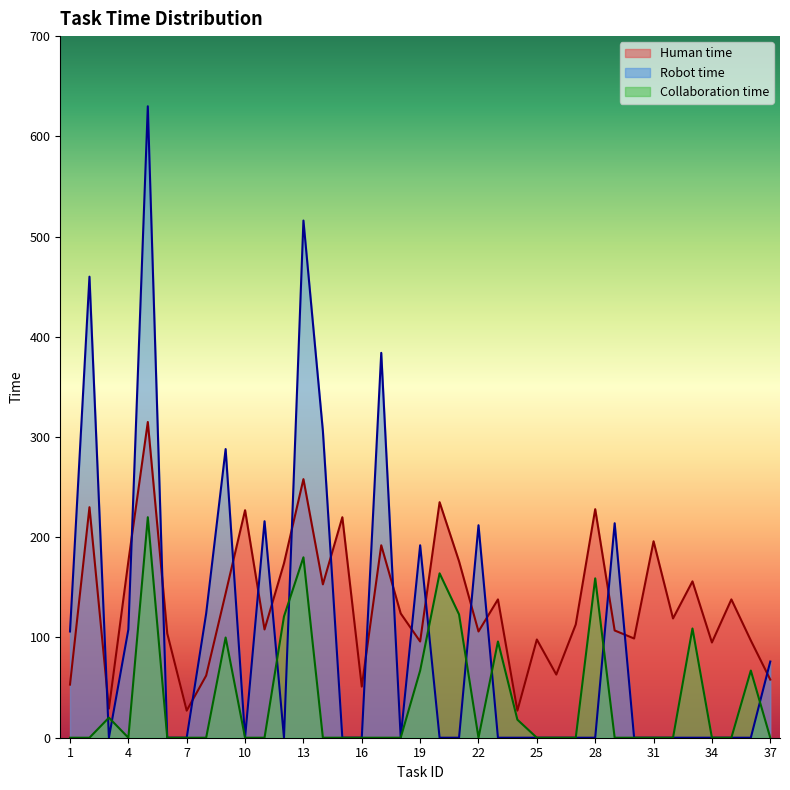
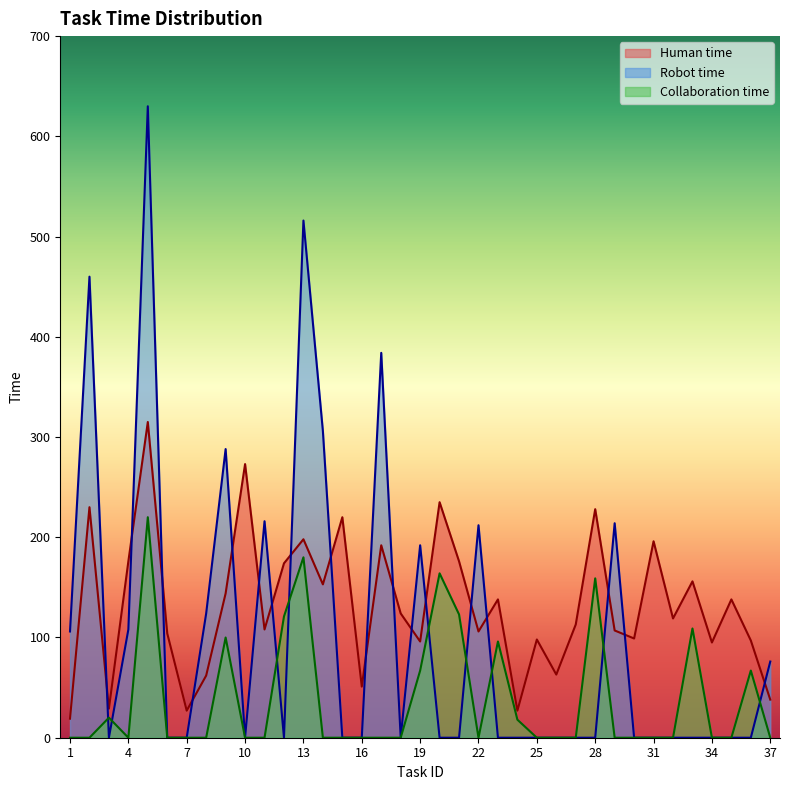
Human time, 1: 53 -> 19
Human time, 10: 227 -> 273
Human time, 13: 258 -> 198
Human time, 37: 58 -> 38
